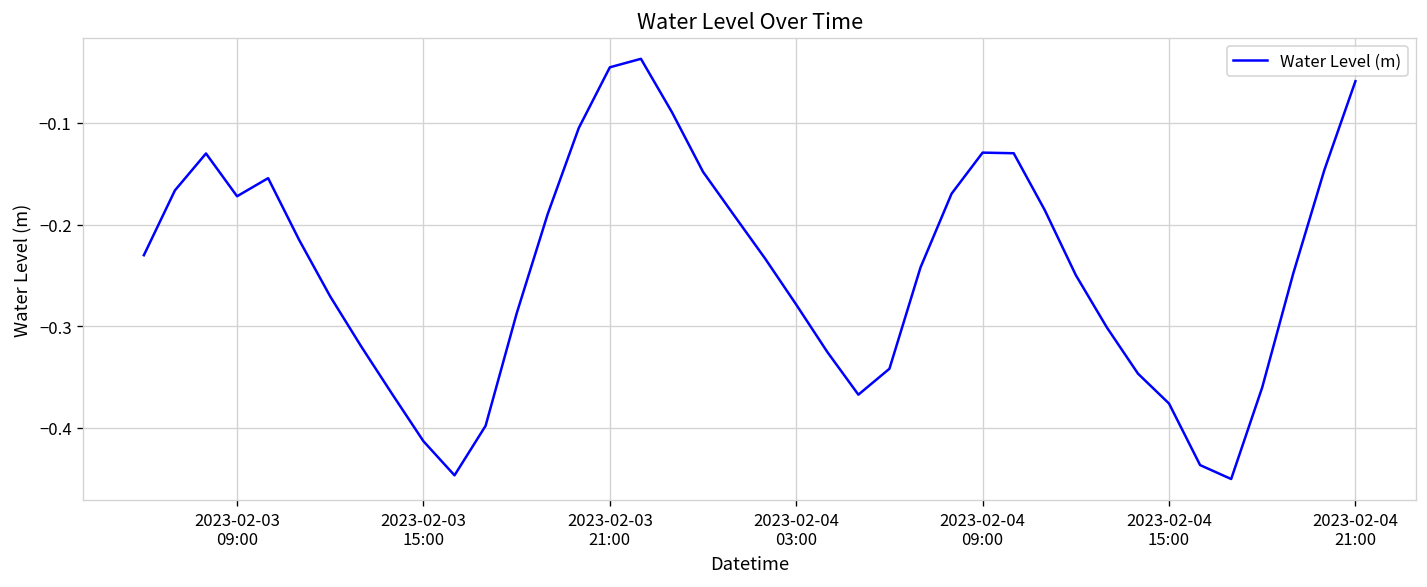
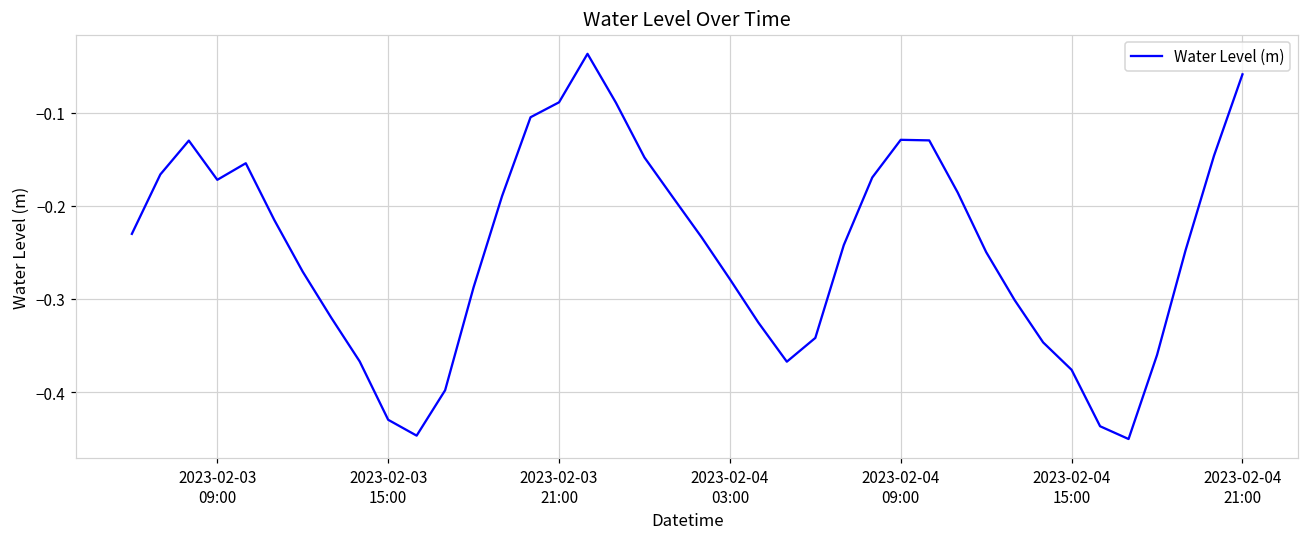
2023-02-03 15:00: -0.41 -> -0.43
2023-02-03 21:00: -0.05 -> -0.09
